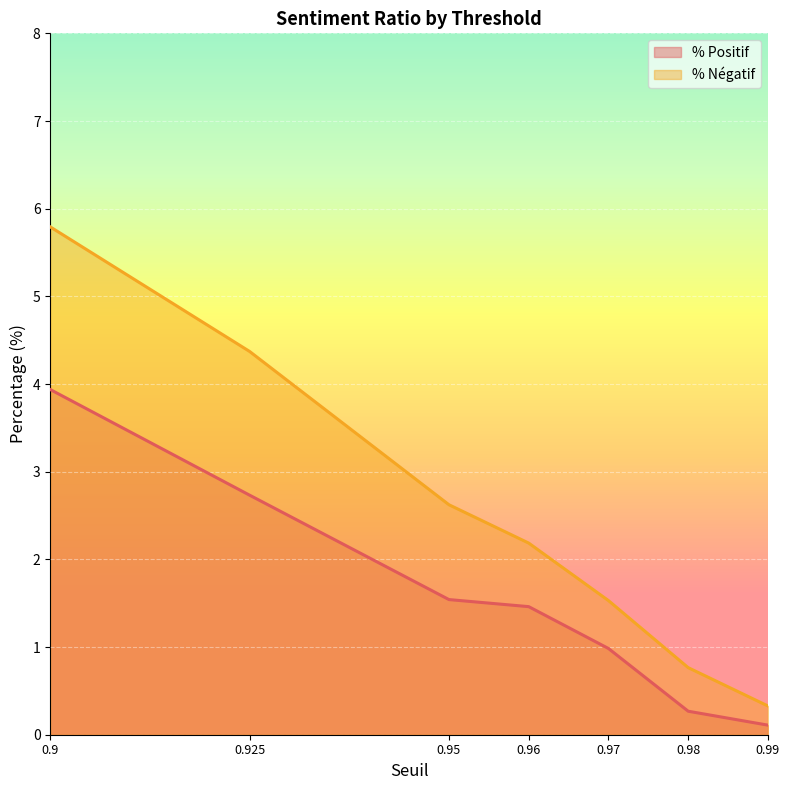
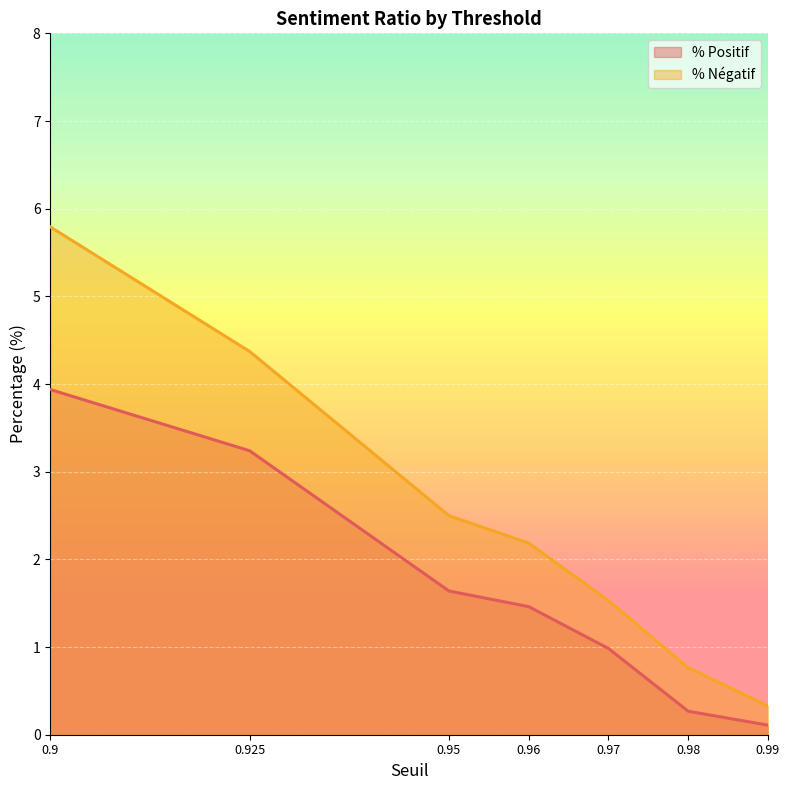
% Positif, 0.925: 2.7 -> 3.2
% Positif, 0.95: 1.5 -> 1.6
% Négatif, 0.95: 2.6 -> 2.5
